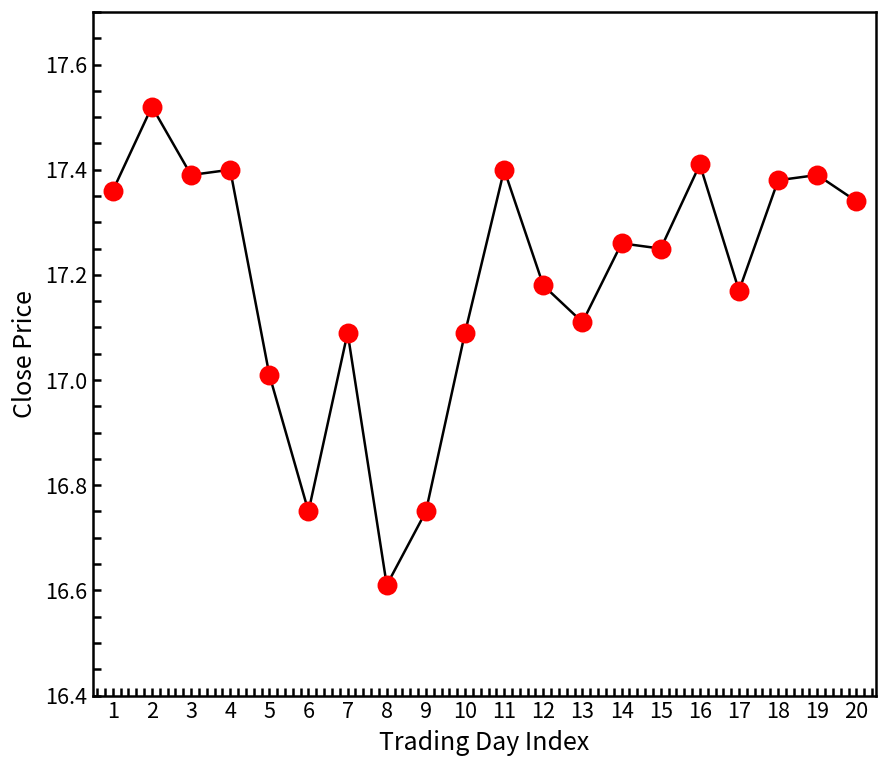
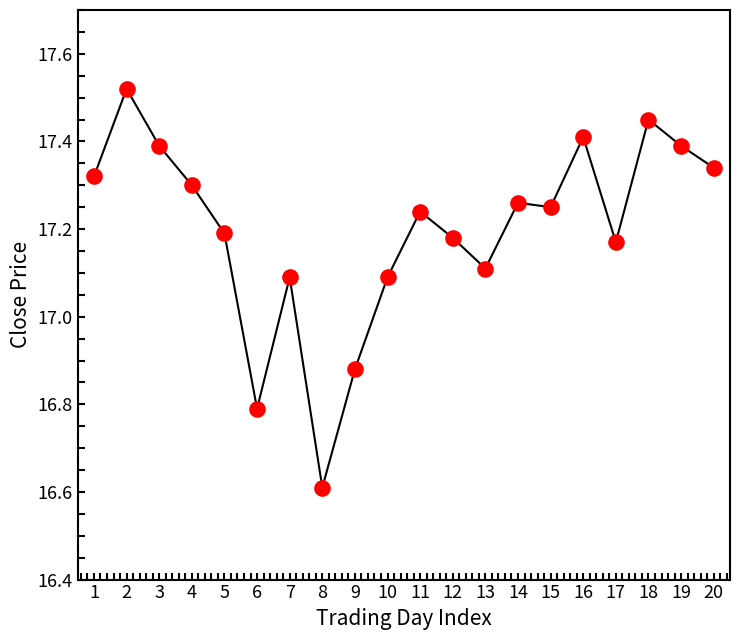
1: 17.36 -> 17.32
4: 17.4 -> 17.3
5: 17.01 -> 17.19
6: 16.75 -> 16.79
9: 16.75 -> 16.88
11: 17.40 -> 17.24
18: 17.38 -> 17.45
